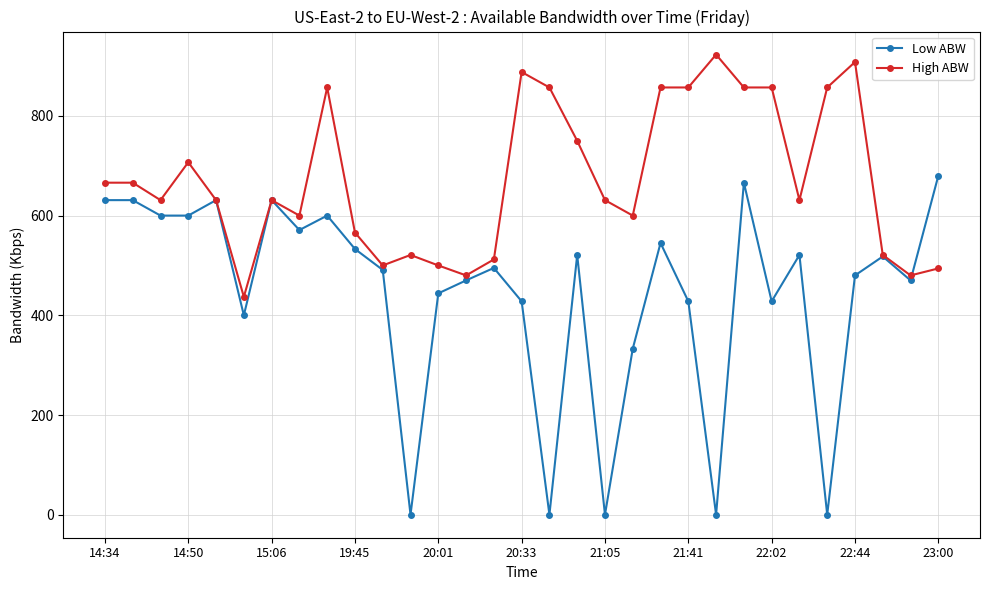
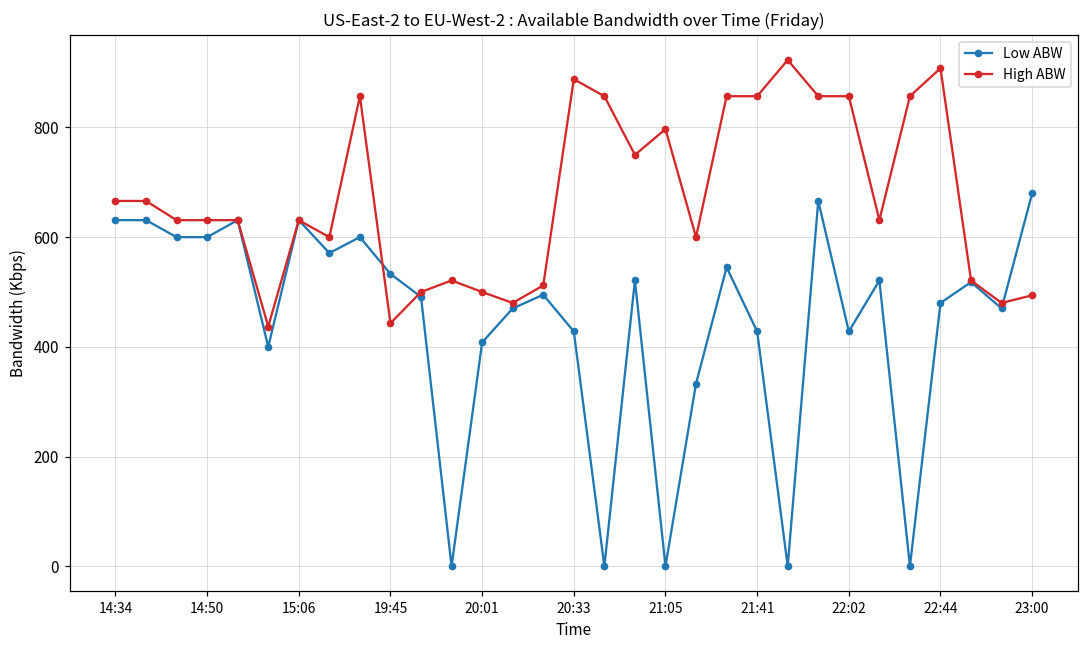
High ABW, 14:50: 710 -> 630
High ABW, 19:45: 570 -> 440
Low ABW, 20:01: 440 -> 410
High ABW, 21:05: 630 -> 800
